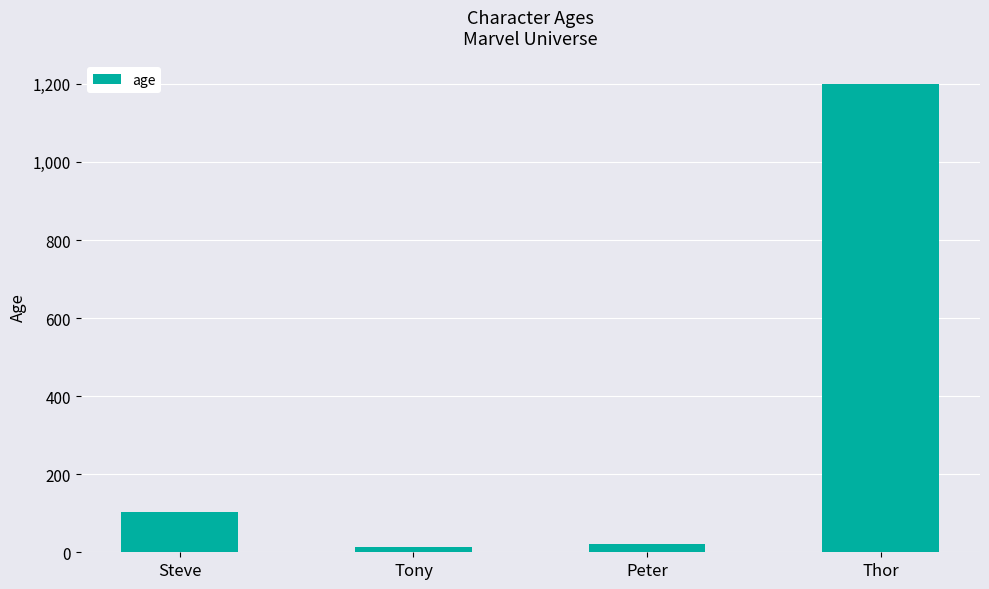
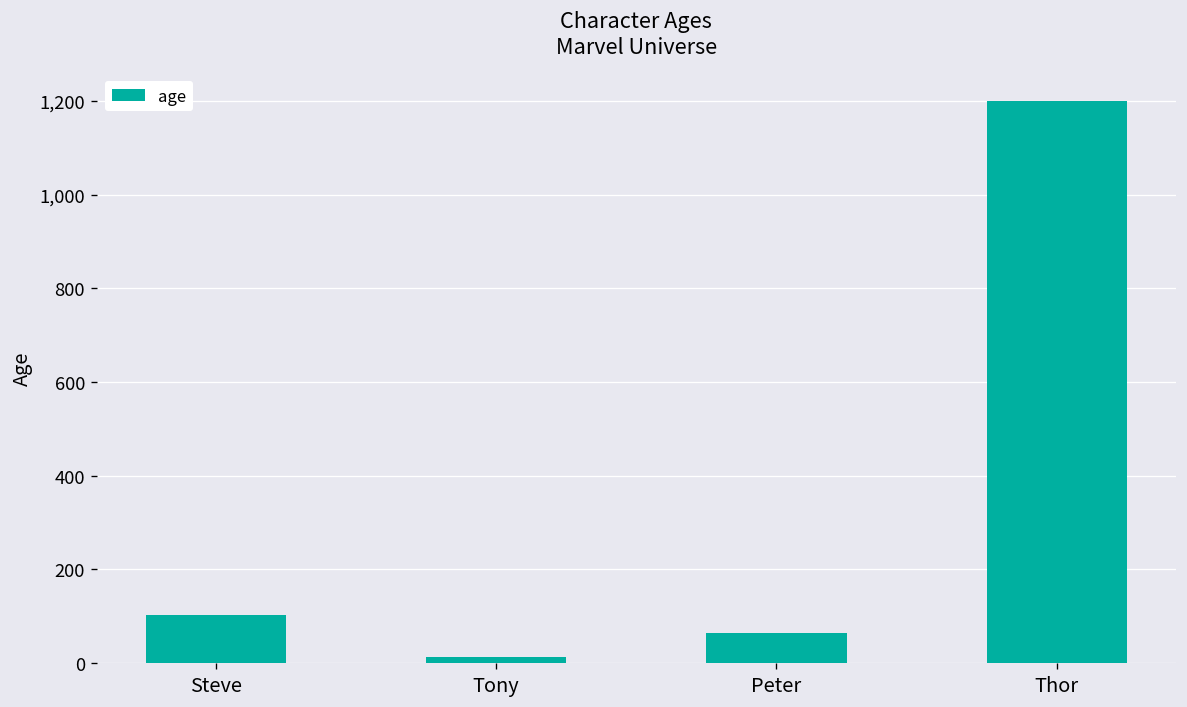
Peter: 20 -> 60
